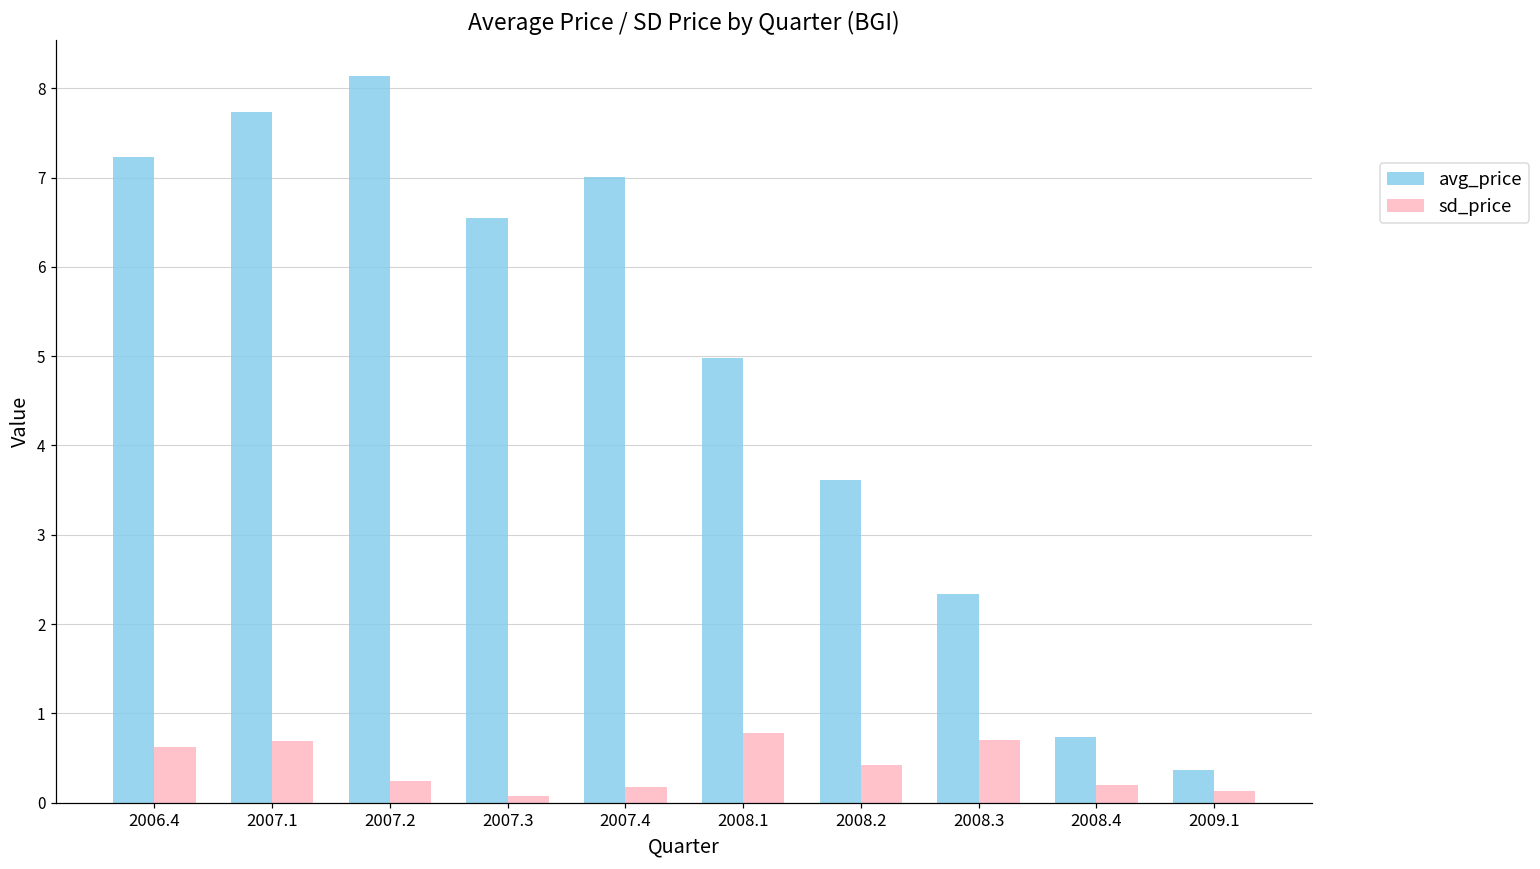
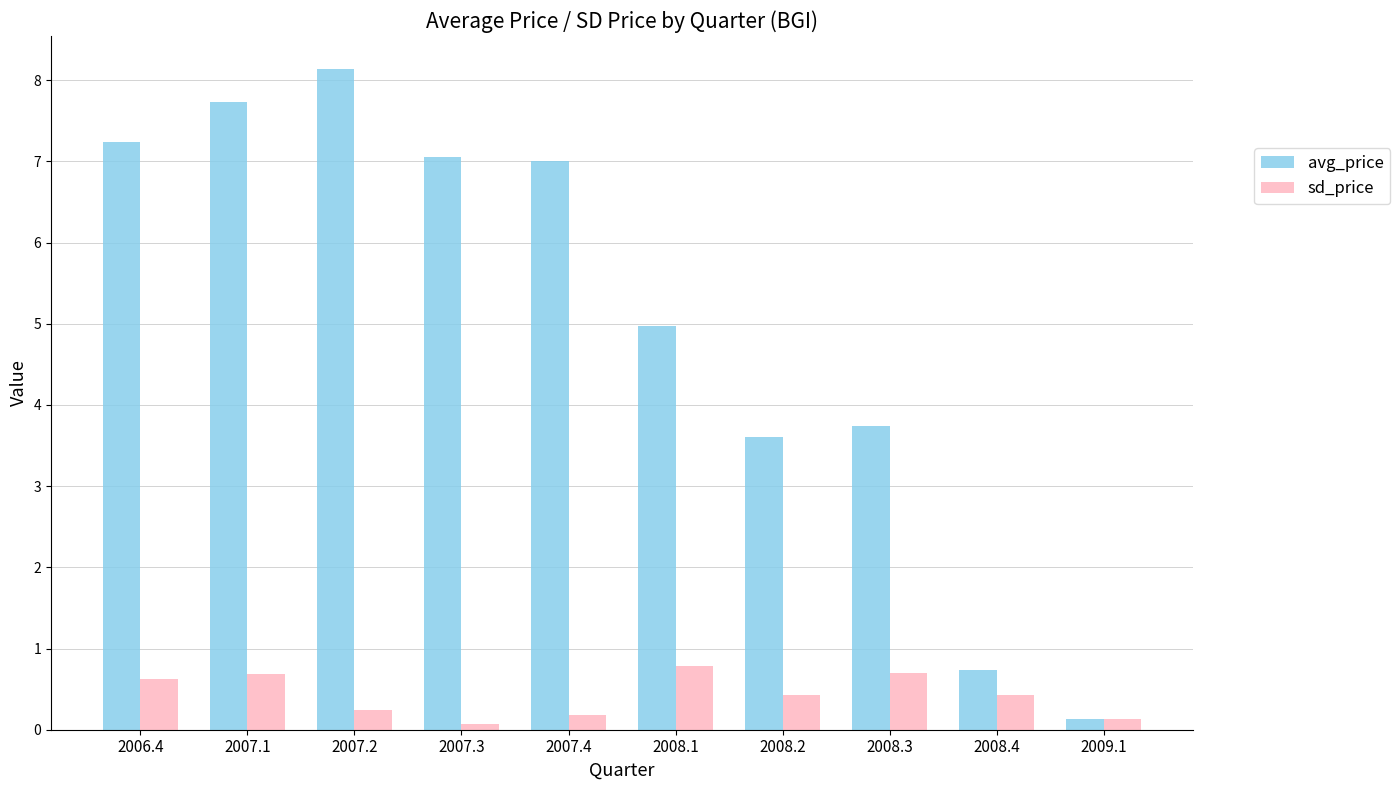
avg_price, 2007.3: 6.5 -> 7.0
avg_price, 2008.3: 2.3 -> 3.7
sd_price, 2008.4: 0.2 -> 0.4
avg_price, 2009.1: 0.4 -> 0.1
